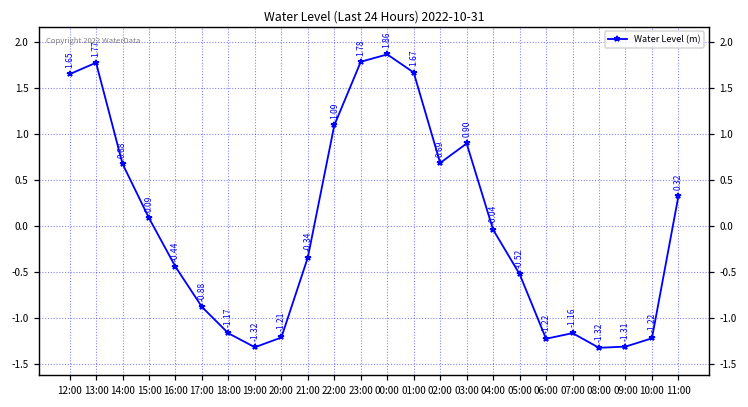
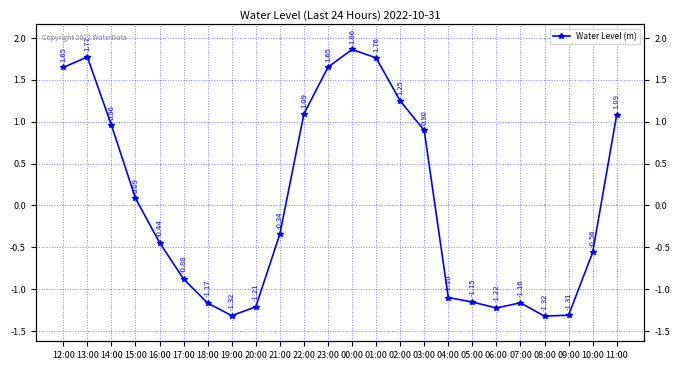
14:00: 0.68 -> 0.96
23:00: 1.78 -> 1.65
01:00: 1.67 -> 1.76
02:00: 0.69 -> 1.25
04:00: -0.04 -> -1.10
05:00: -0.52 -> -1.15
10:00: -1.22 -> -0.56
11:00: 0.32 -> 1.09
